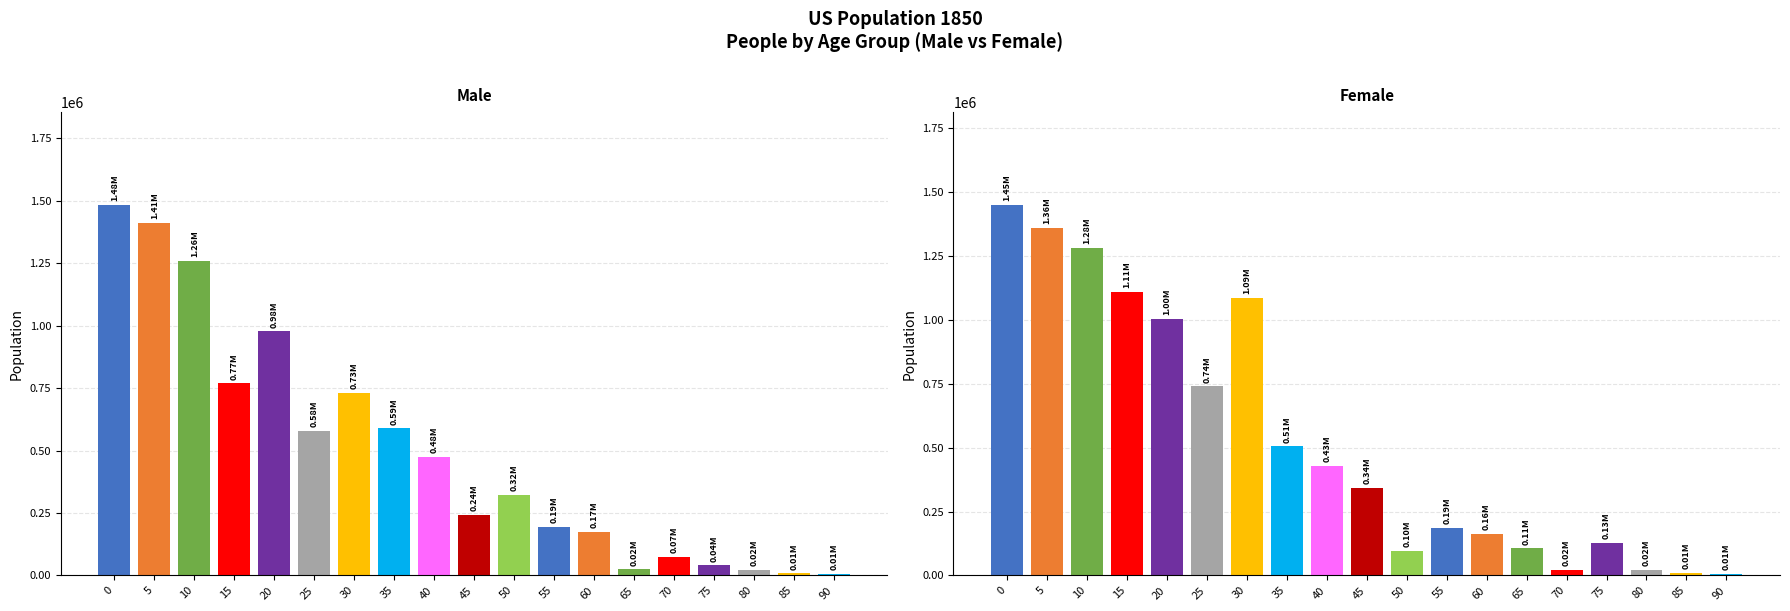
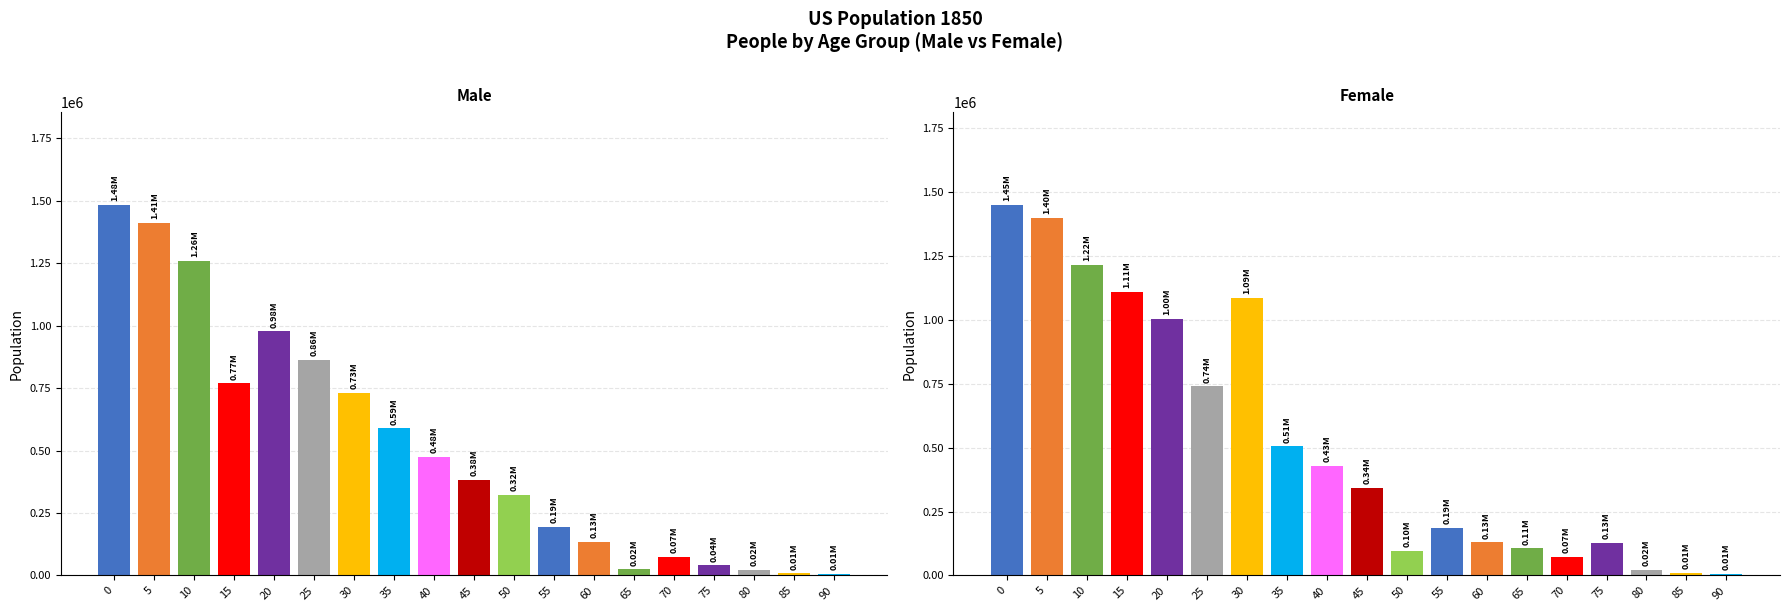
Male, 25: 0.58M -> 0.86M
Male, 45: 0.24M -> 0.38M
Male, 60: 0.17M -> 0.13M
Female, 5: 1.36M -> 1.40M
Female, 10: 1.28M -> 1.22M
Female, 60: 0.16M -> 0.13M
Female, 70: 0.02M -> 0.07M
